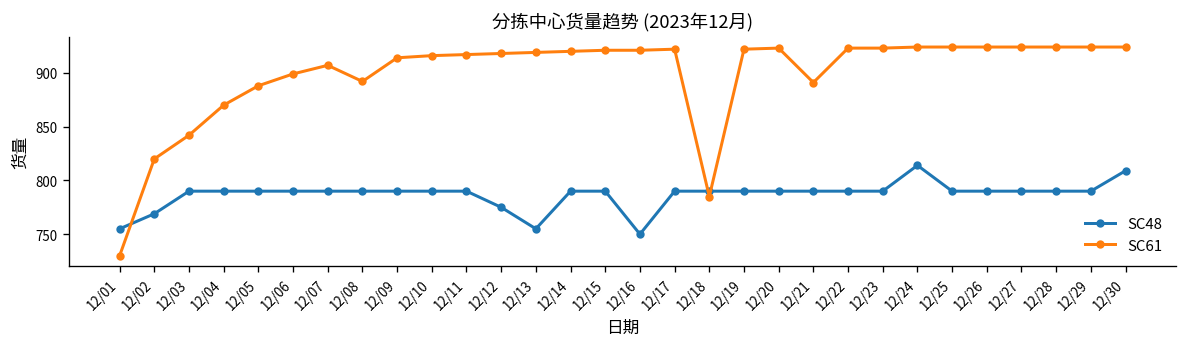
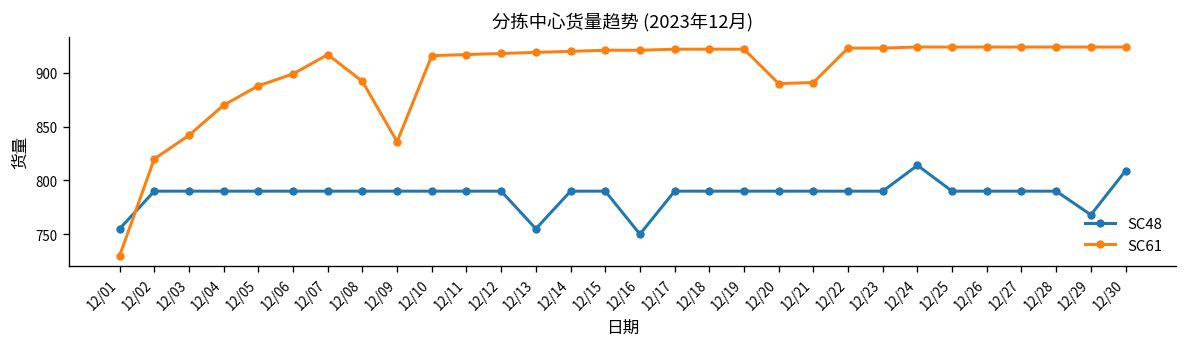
SC48, 12/02: 770 -> 790
SC61, 12/07: 910 -> 920
SC61, 12/09: 910 -> 840
SC48, 12/12: 780 -> 790
SC61, 12/18: 790 -> 920
SC61, 12/20: 920 -> 890
SC48, 12/29: 790 -> 770
